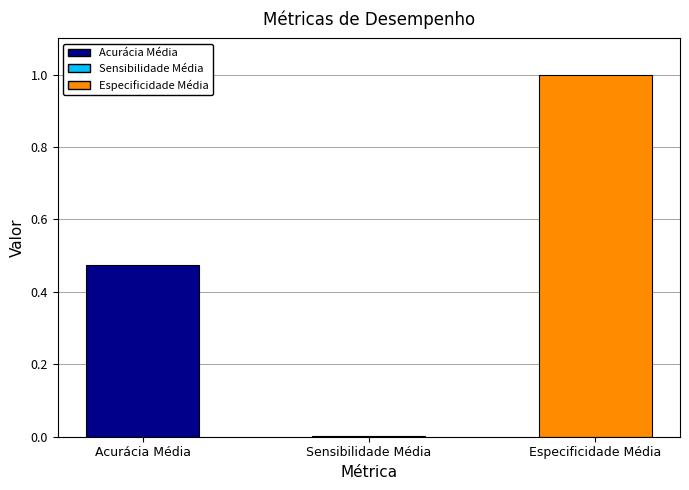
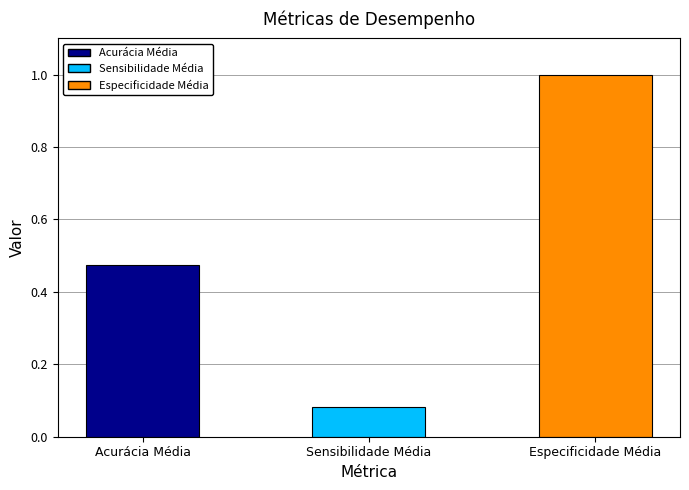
Sensibilidade Média: 0.00 -> 0.08
